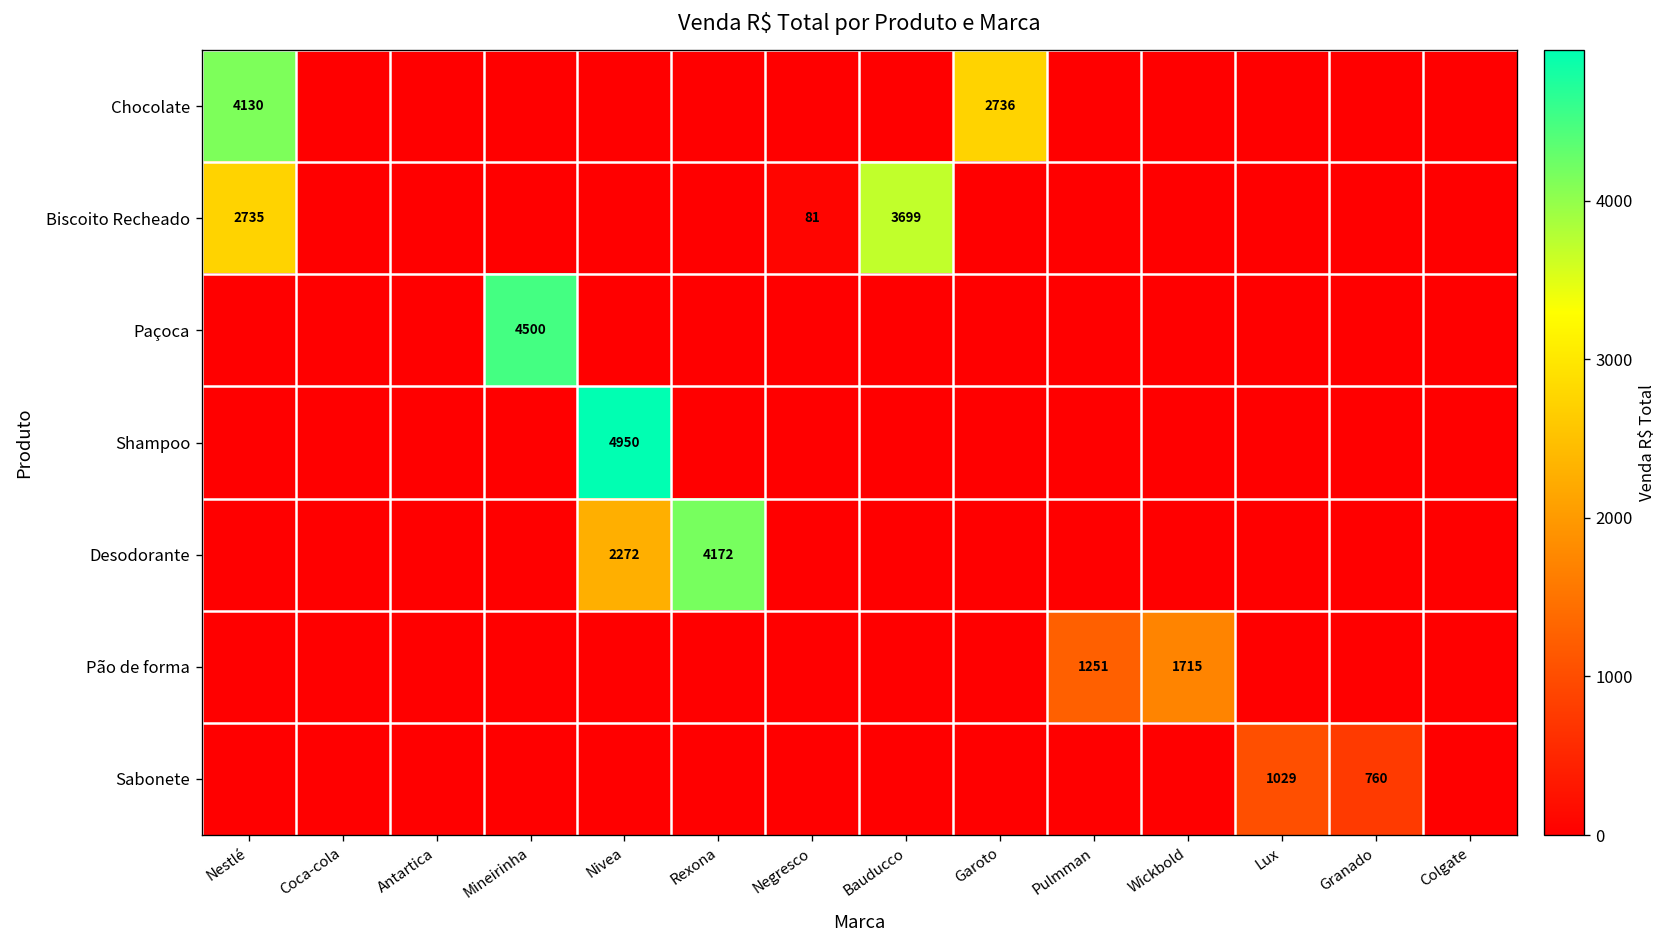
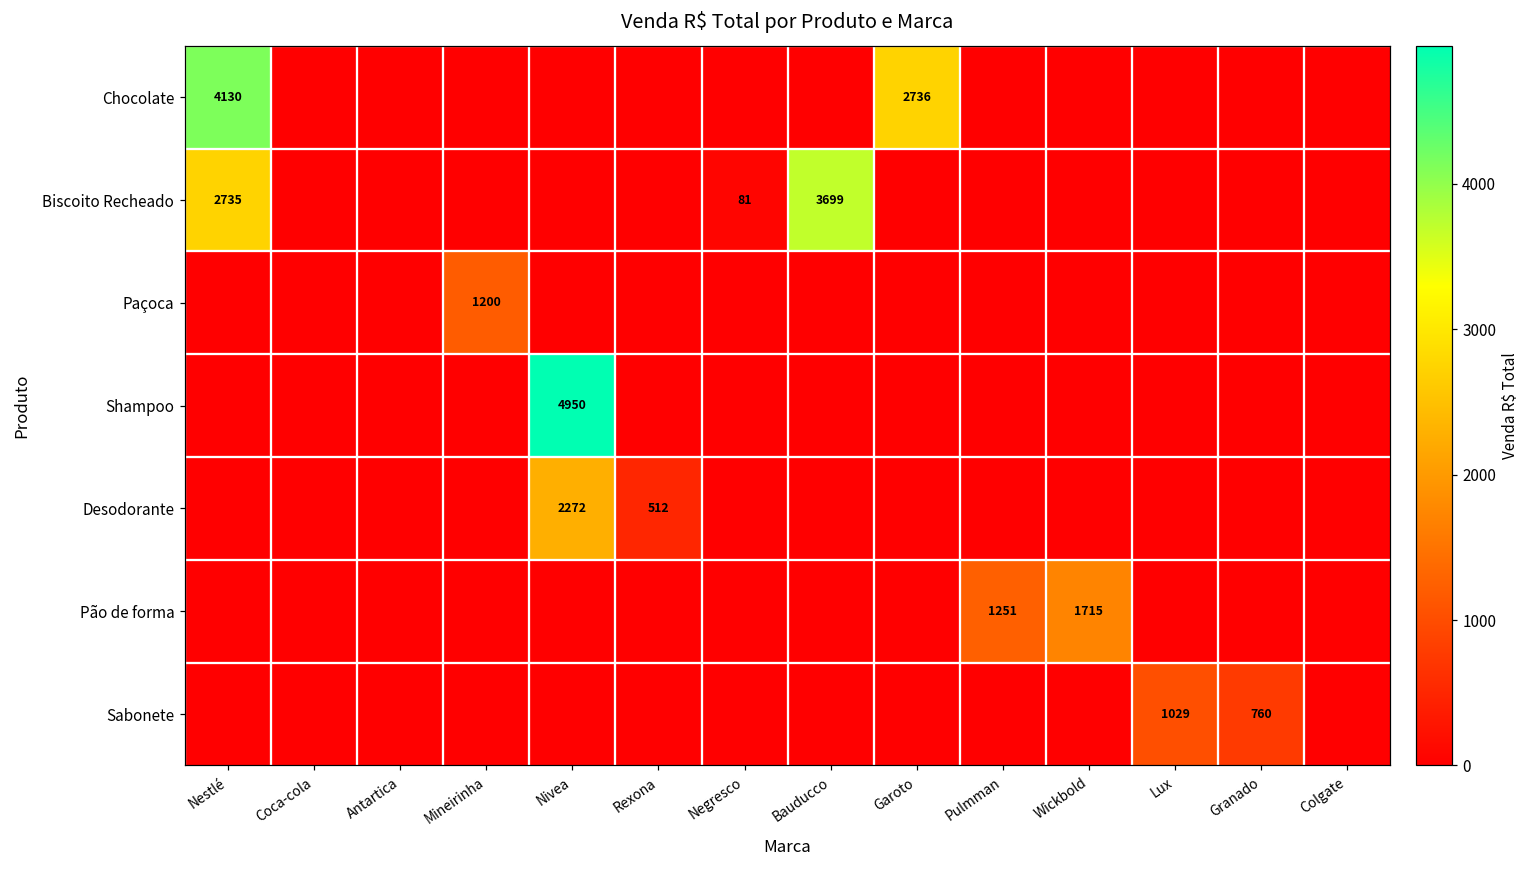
Paçoca, Mineirinha: 4500 -> 1200
Desodorante, Rexona: 4172 -> 512
